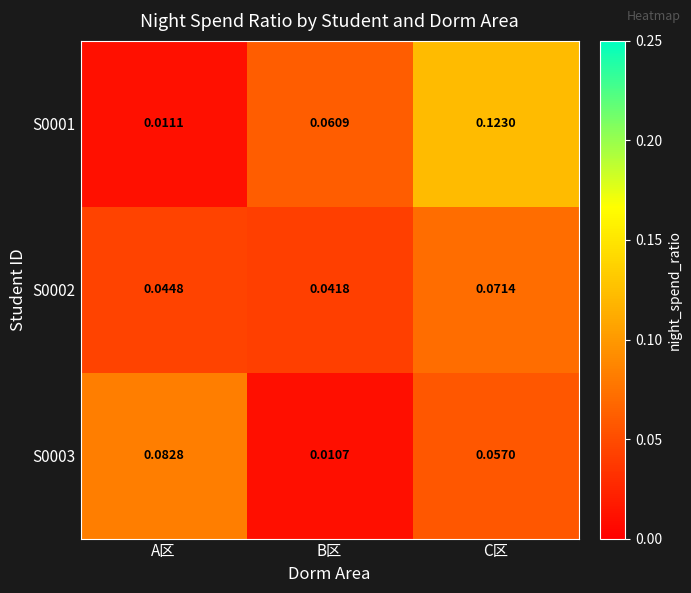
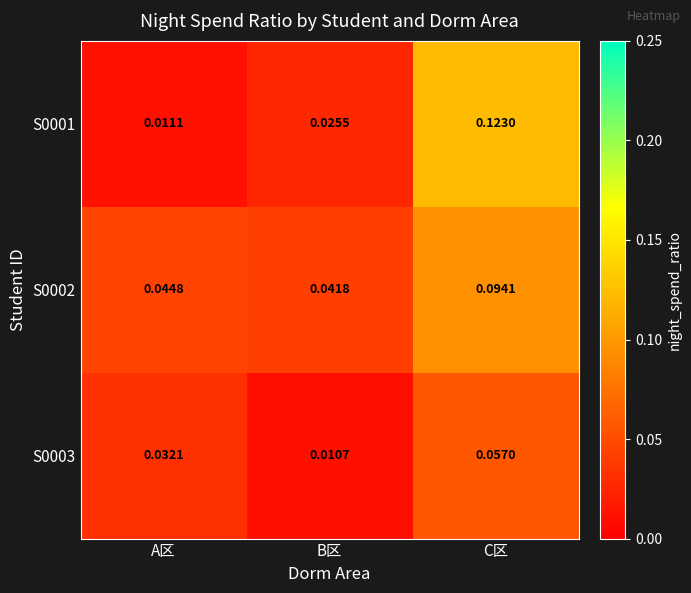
S0001, B区: 0.0609 -> 0.0255
S0002, C区: 0.0714 -> 0.0941
S0003, A区: 0.0828 -> 0.0321
